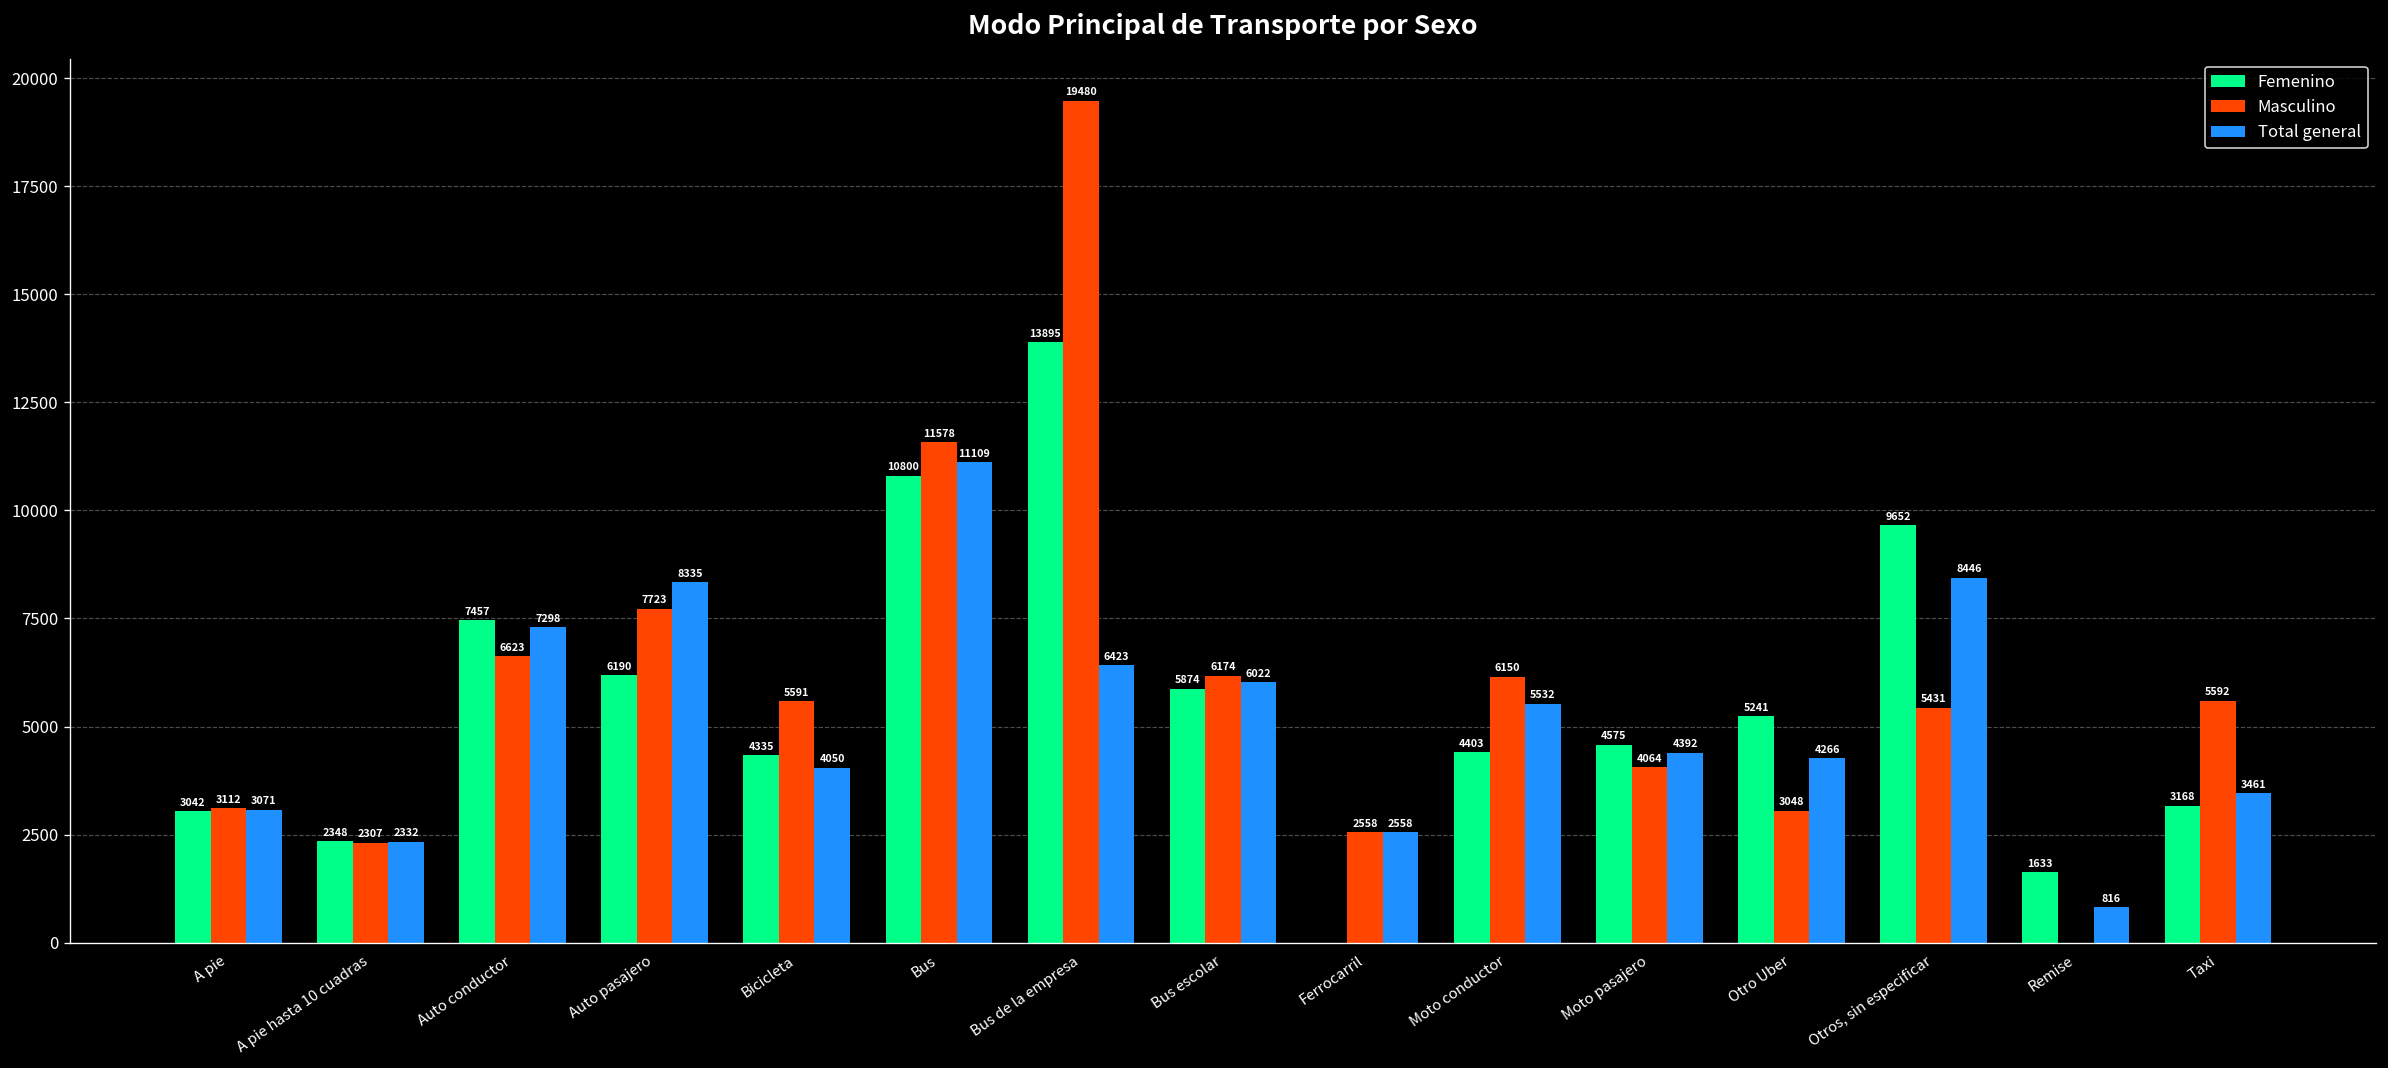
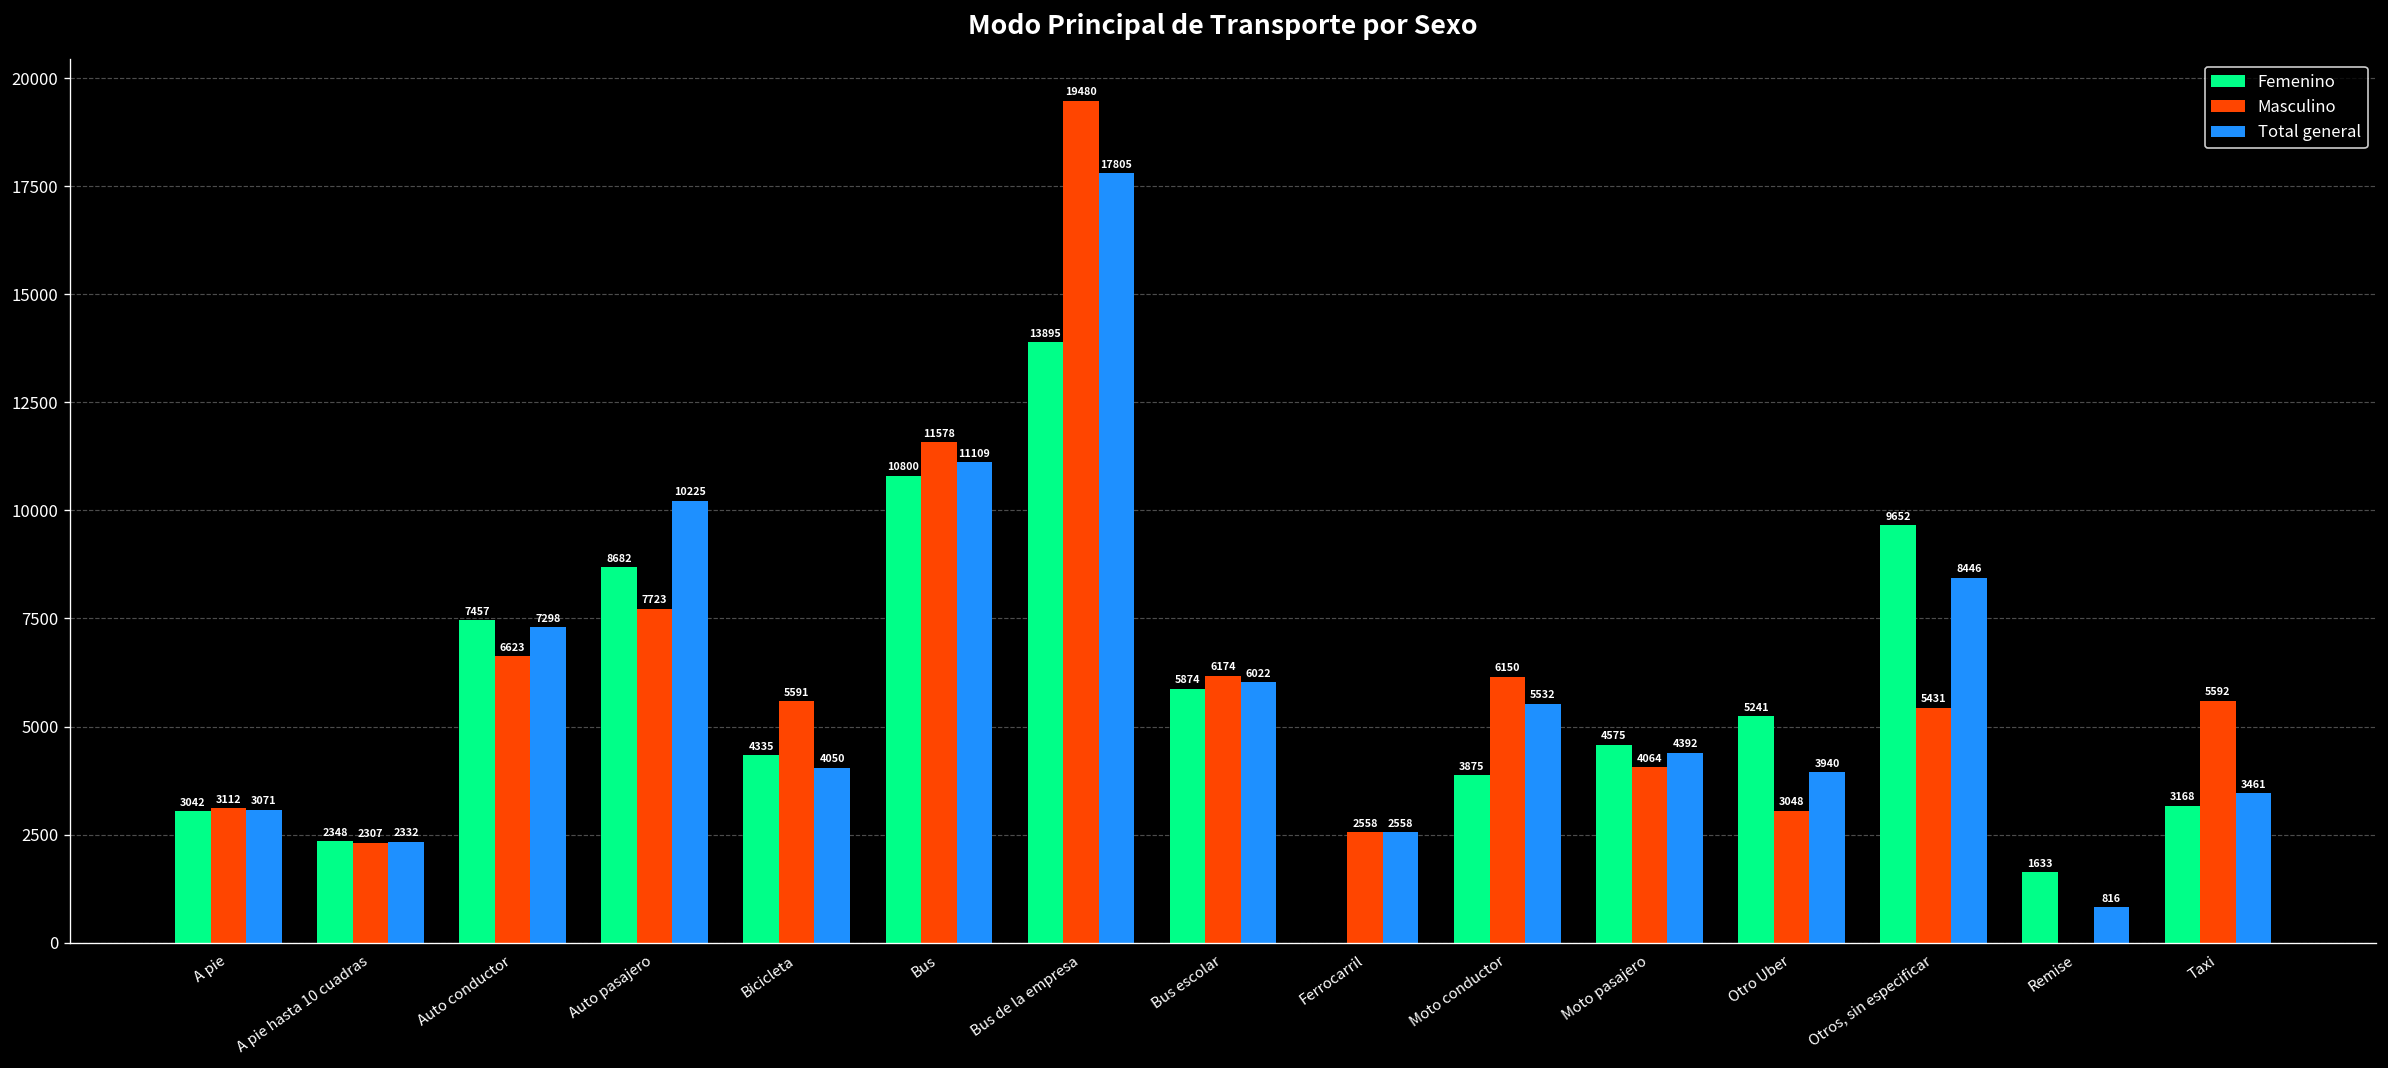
Femenino, Auto pasajero: 6190 -> 8682
Total general, Auto pasajero: 8335 -> 10225
Total general, Bus de la empresa: 6423 -> 17805
Femenino, Moto conductor: 4403 -> 3875
Total general, Otro Uber: 4266 -> 3940
